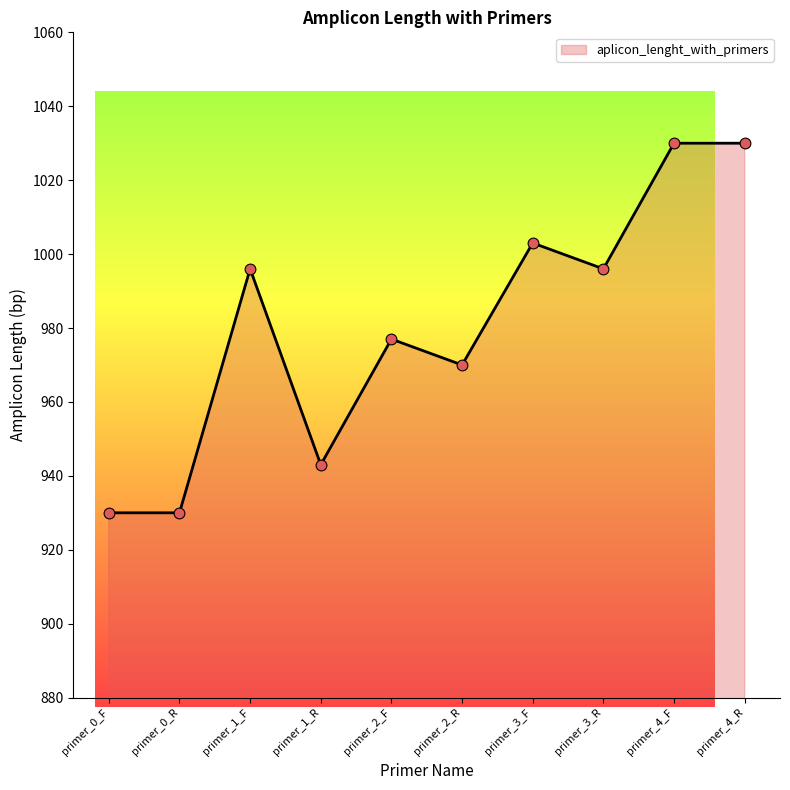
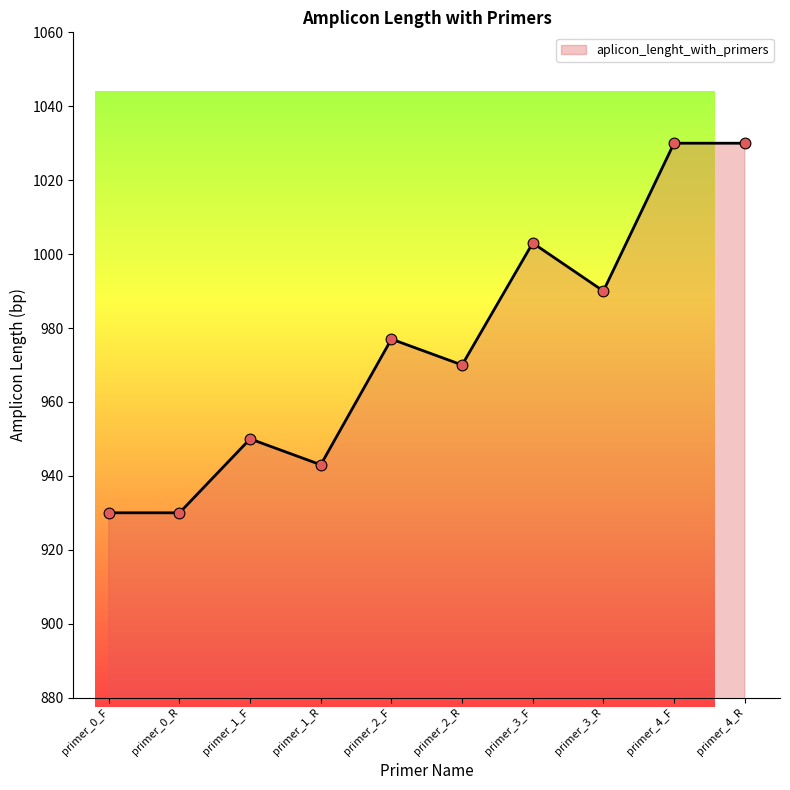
primer_1_F: 996 -> 950
primer_3_R: 996 -> 990
